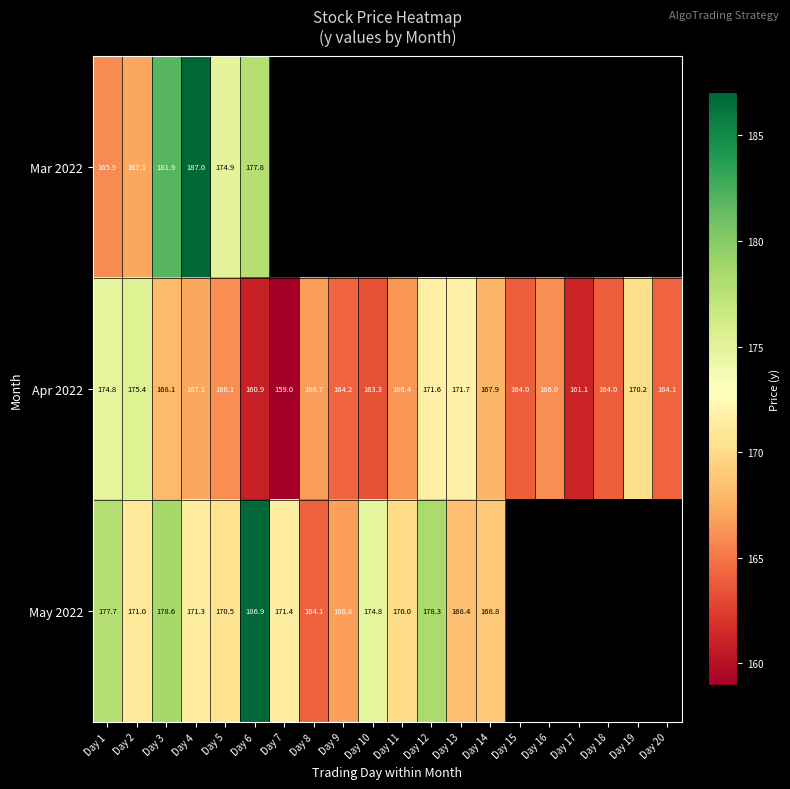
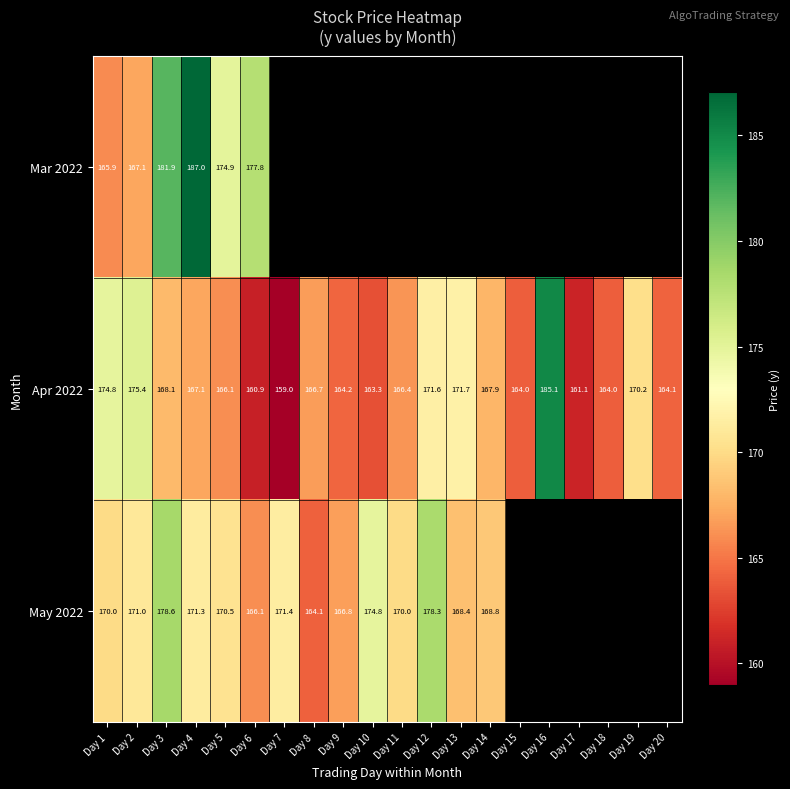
Apr 2022, Day 16: 166.0 -> 185.1
May 2022, Day 1: 177.7 -> 170.0
May 2022, Day 6: 186.9 -> 166.1
